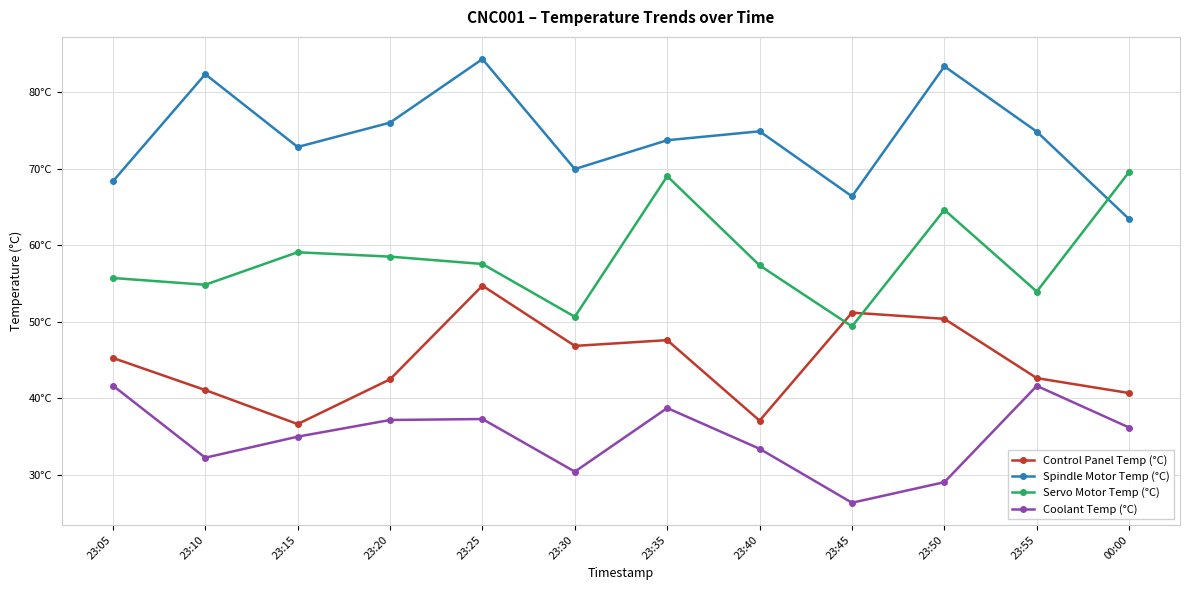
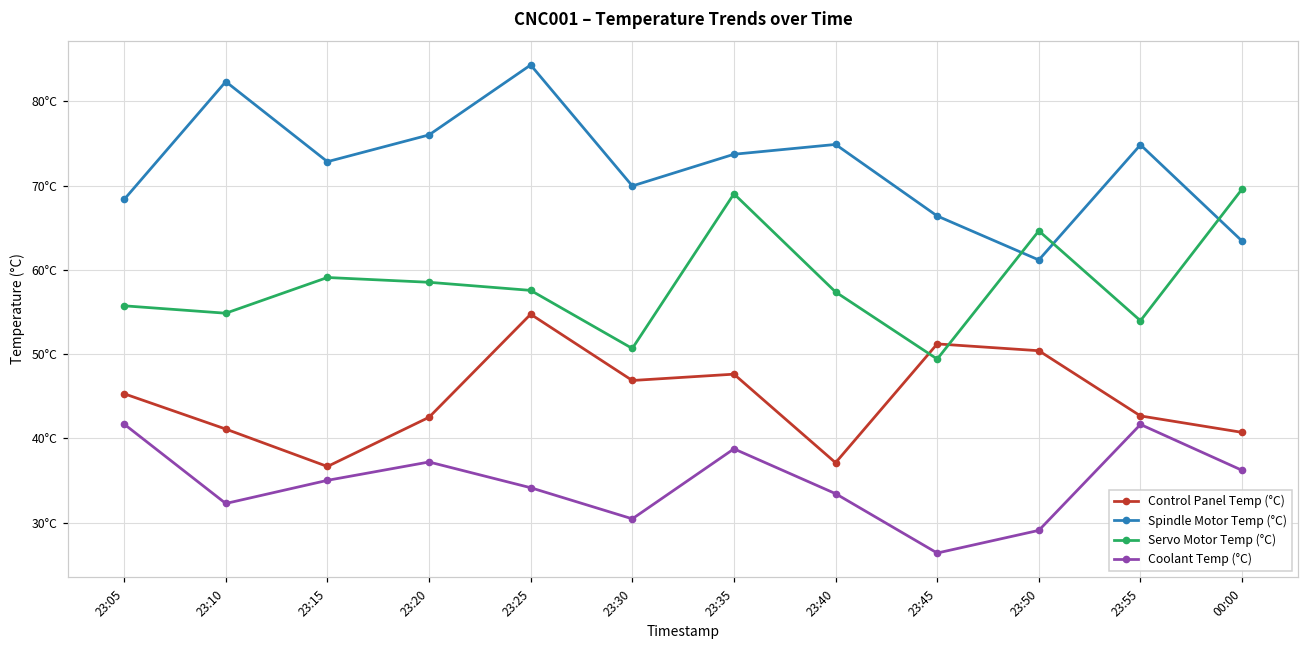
Coolant Temp (°C), 23:25: 37°C -> 34°C
Spindle Motor Temp (°C), 23:50: 83°C -> 61°C
